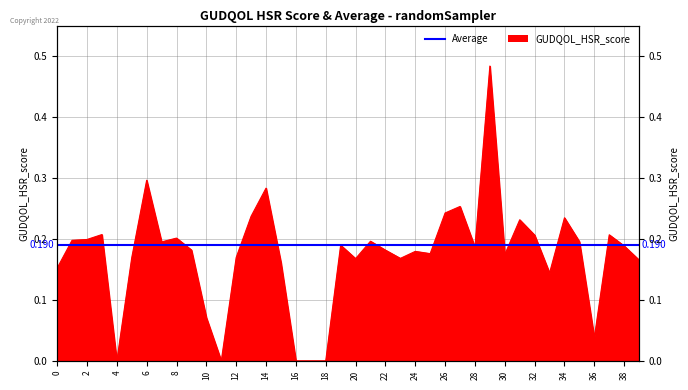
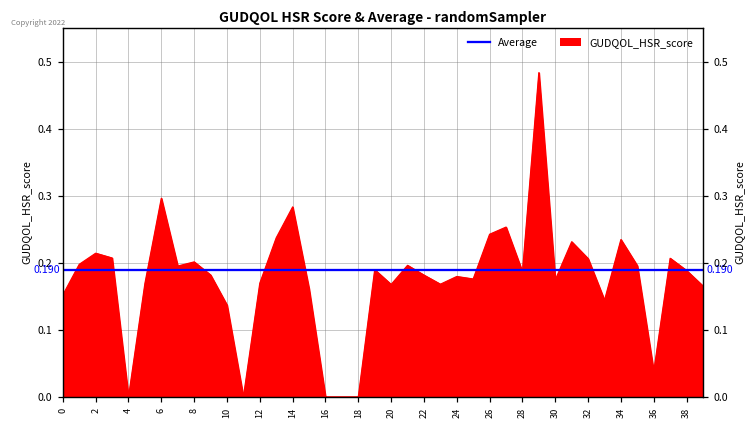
GUDQOL_HSR_score, 2: 0.20 -> 0.21
GUDQOL_HSR_score, 10: 0.07 -> 0.14
